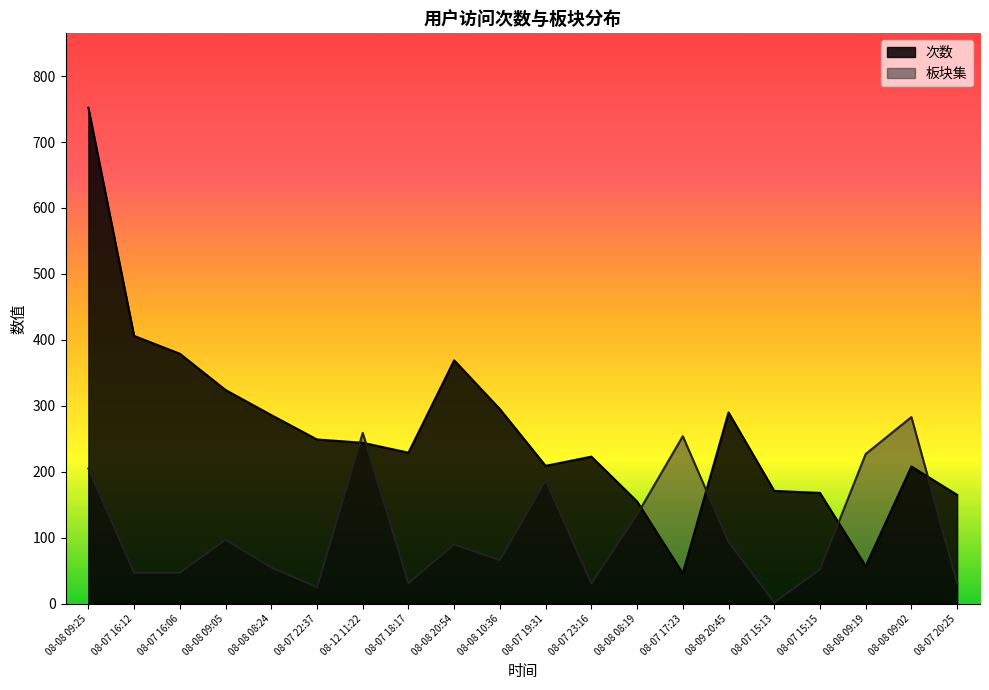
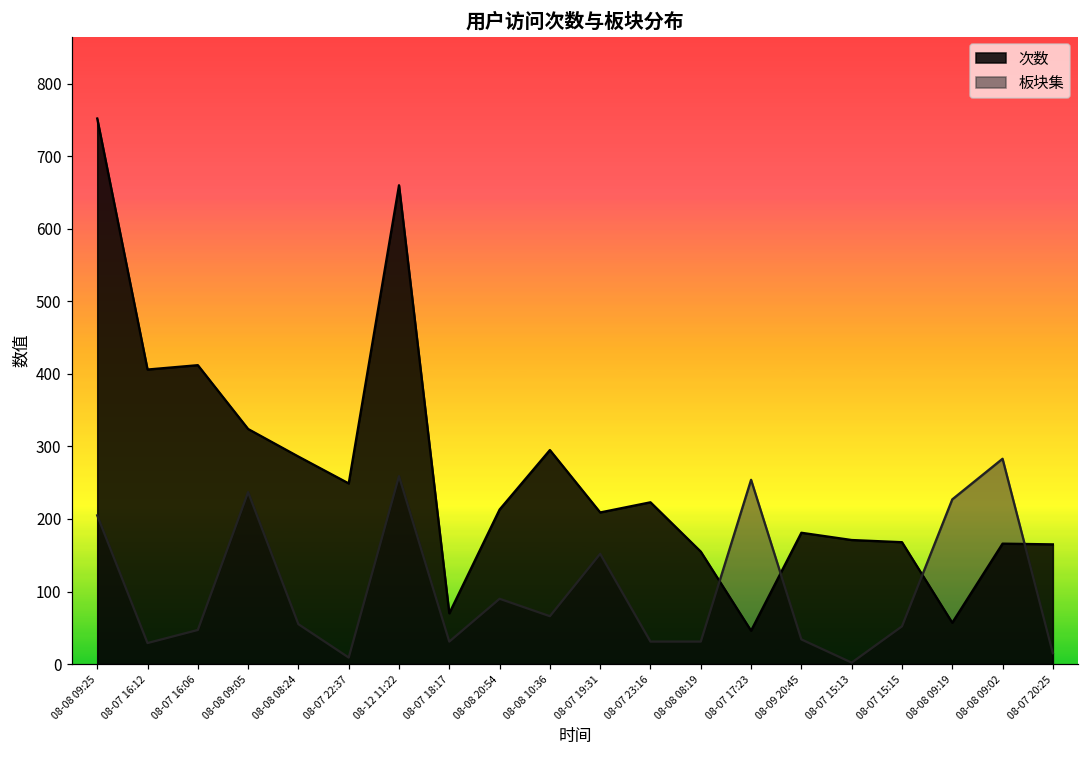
板块集, 08-07 16:12: 50 -> 30
次数, 08-07 16:06: 380 -> 410
板块集, 08-08 09:05: 100 -> 240
板块集, 08-07 22:37: 30 -> 10
次数, 08-12 11:22: 240 -> 660
次数, 08-07 18:17: 230 -> 70
次数, 08-08 20:54: 370 -> 210
板块集, 08-07 19:31: 190 -> 150
板块集, 08-08 08:19: 140 -> 30
次数, 08-09 20:45: 290 -> 180
板块集, 08-09 20:45: 90 -> 30
次数, 08-08 09:02: 210 -> 170
板块集, 08-07 20:25: 30 -> 20
